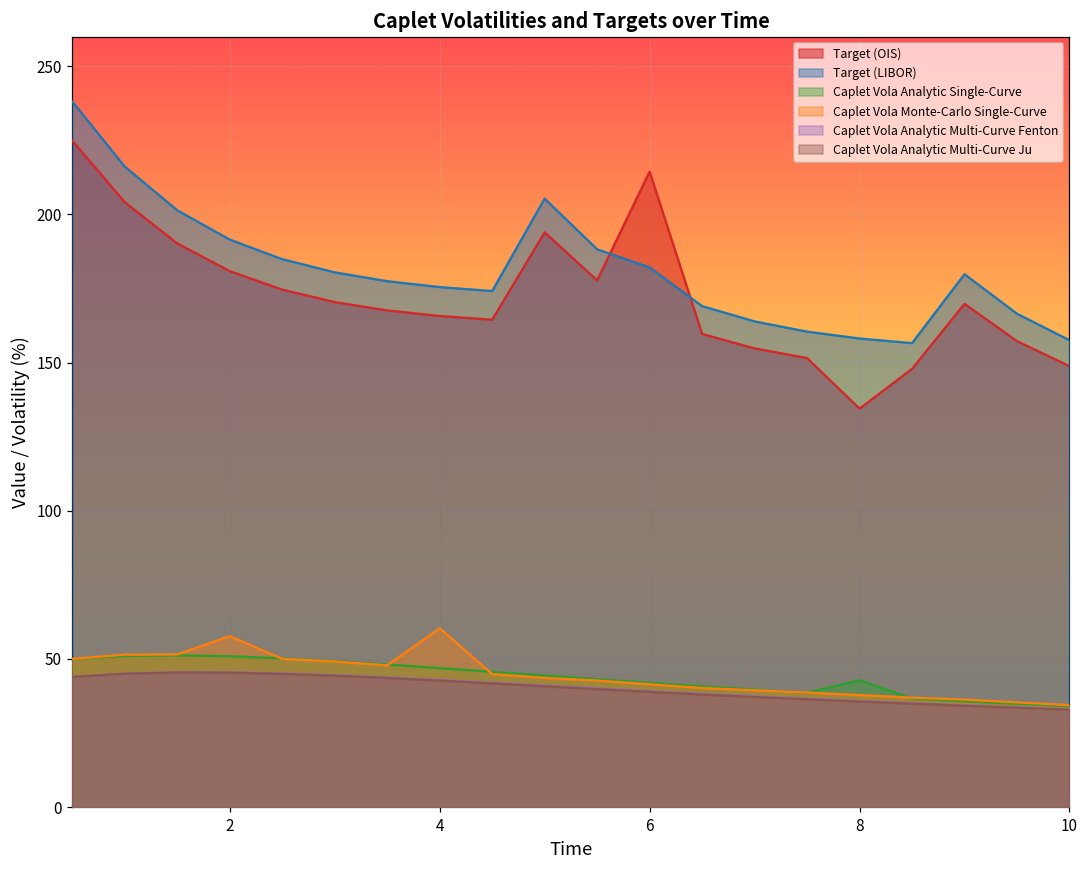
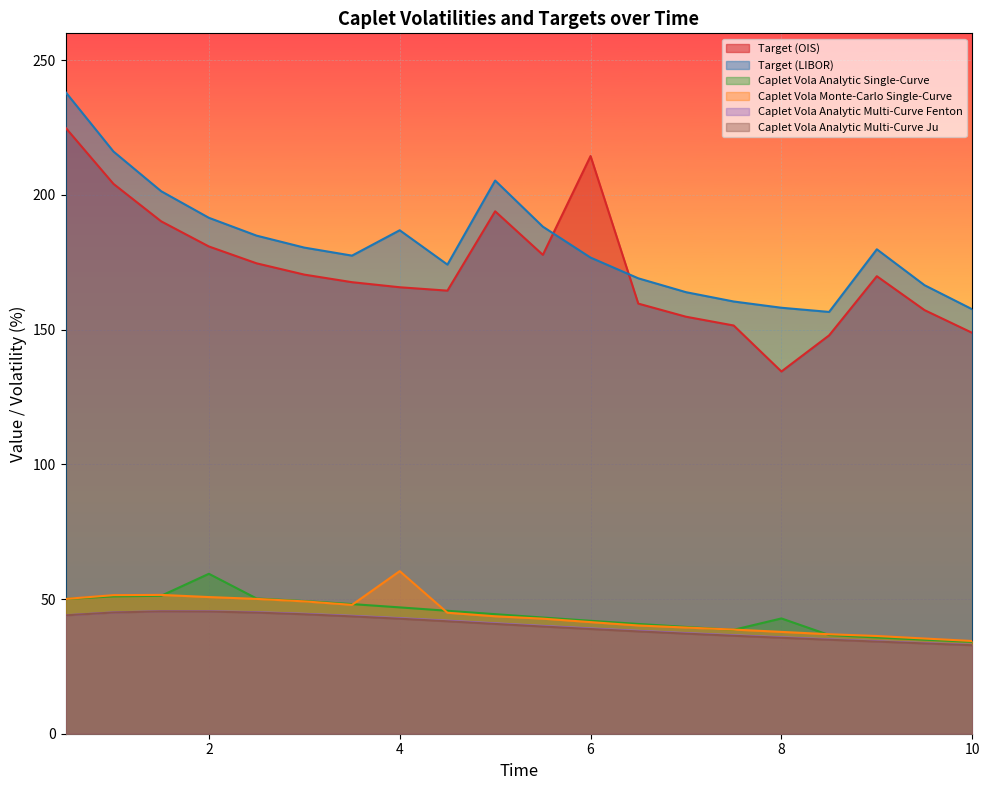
Caplet Vola Analytic Single-Curve, 2: 51 -> 59
Caplet Vola Monte-Carlo Single-Curve, 2: 58 -> 51
Target (LIBOR), 4: 175 -> 187
Target (LIBOR), 6: 182 -> 177
